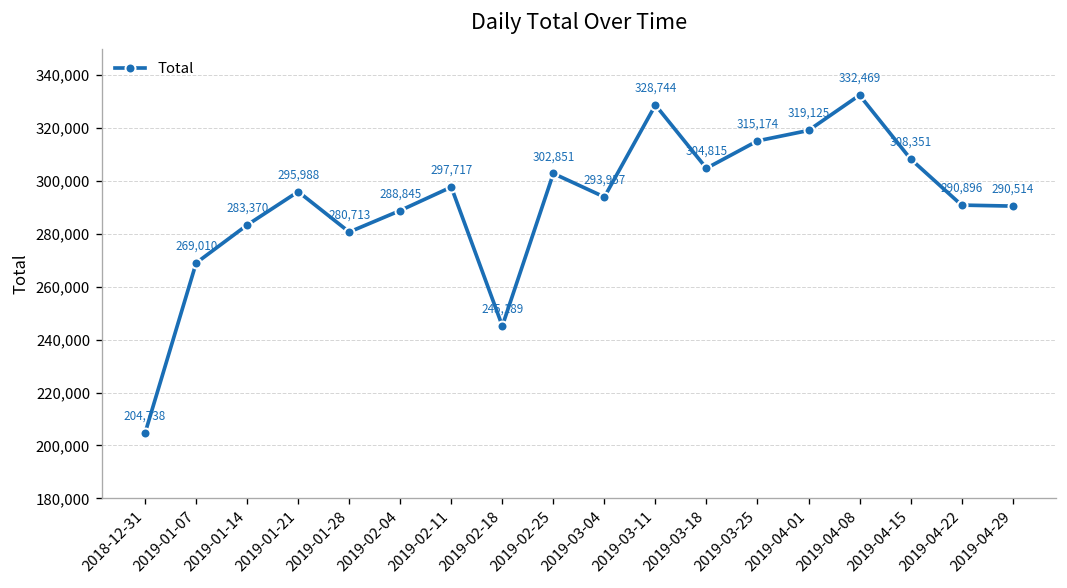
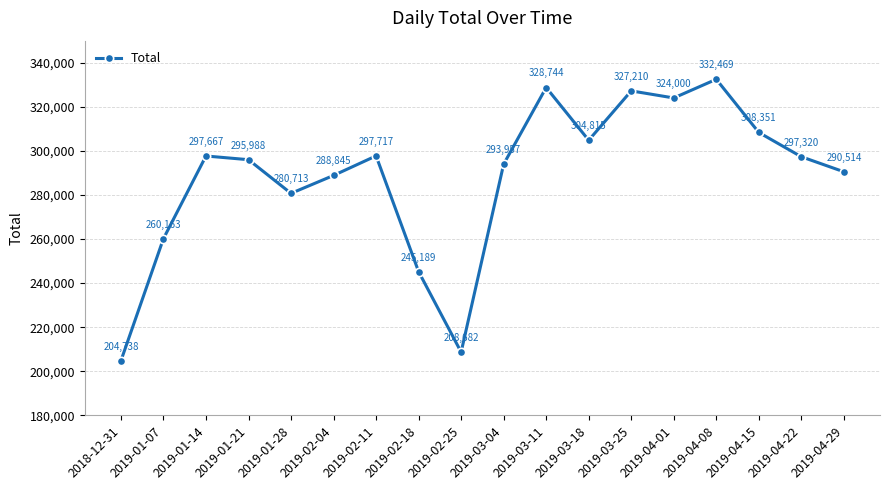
2019-01-07: 269,010 -> 260,163
2019-01-14: 283,370 -> 297,667
2019-02-25: 302,851 -> 208,682
2019-03-25: 315,174 -> 327,210
2019-04-01: 319,125 -> 324,000
2019-04-22: 290,896 -> 297,320
